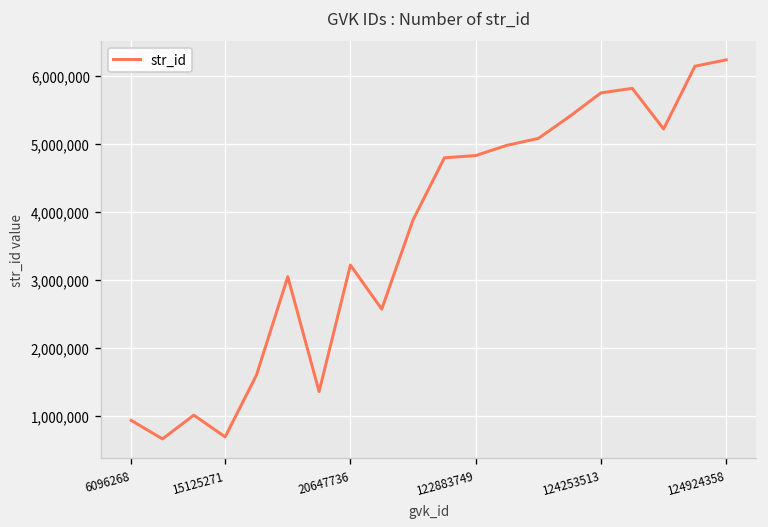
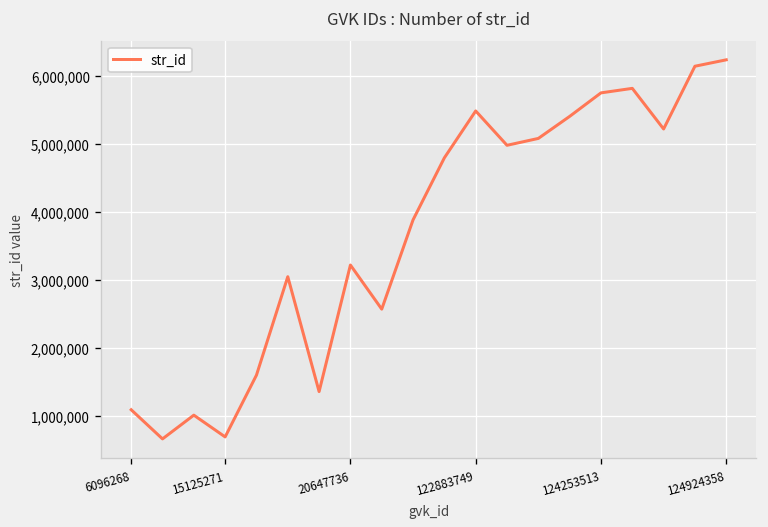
6096268: 900,000 -> 1,100,000
122883749: 4,800,000 -> 5,500,000
